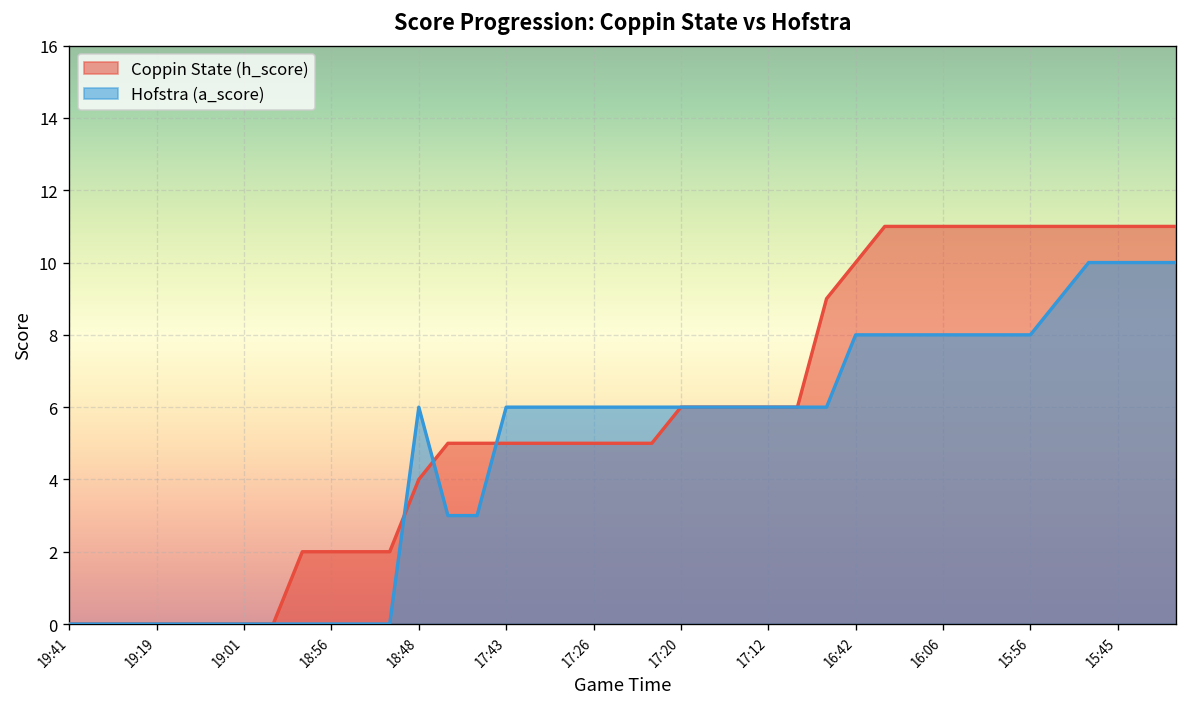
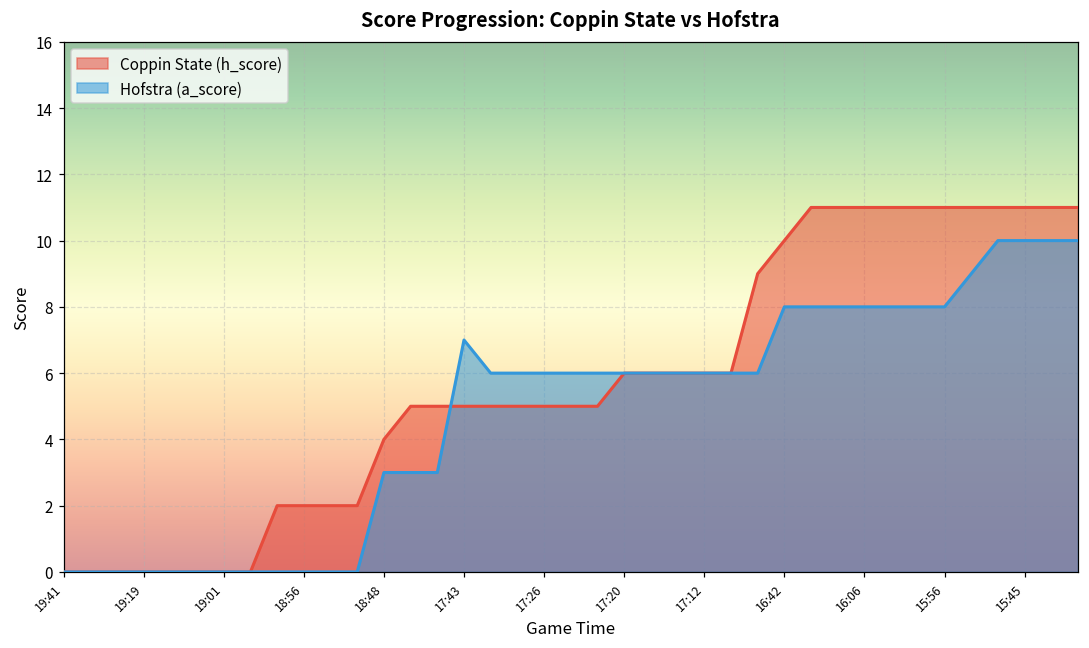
Hofstra (a_score), 18:48: 6 -> 3
Hofstra (a_score), 17:43: 6 -> 7
